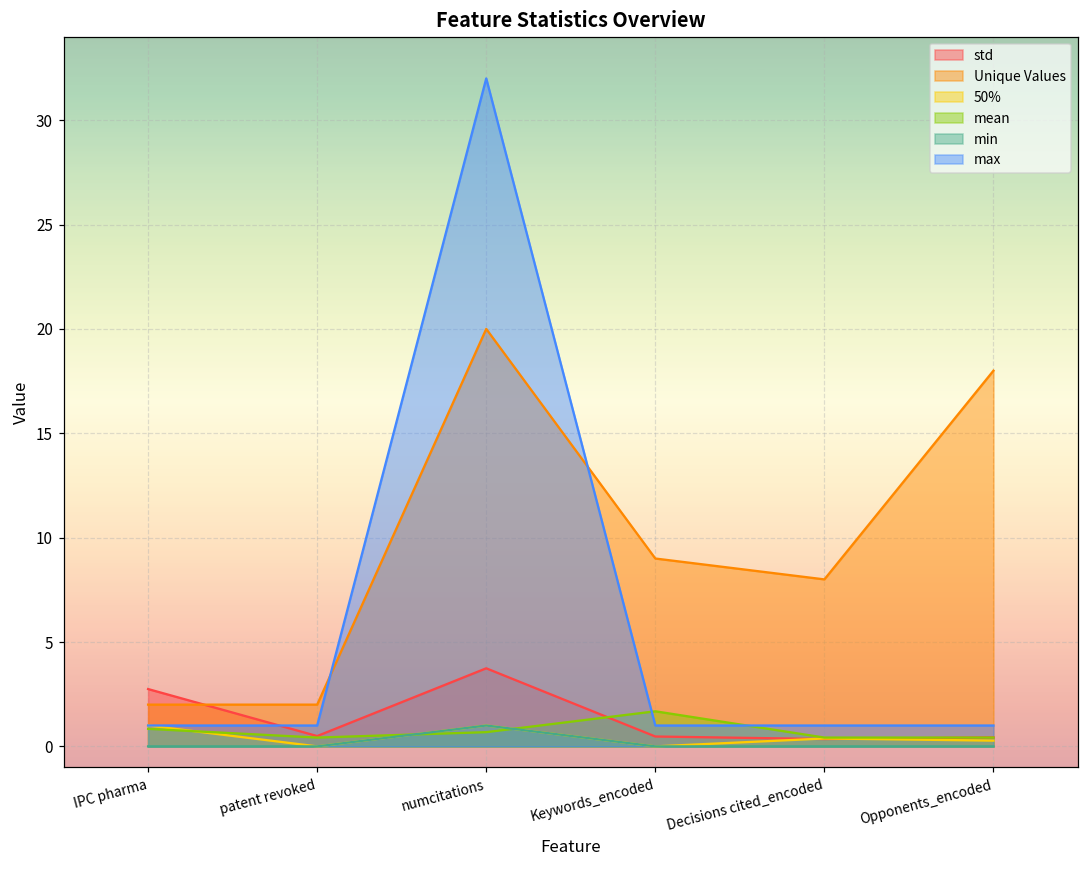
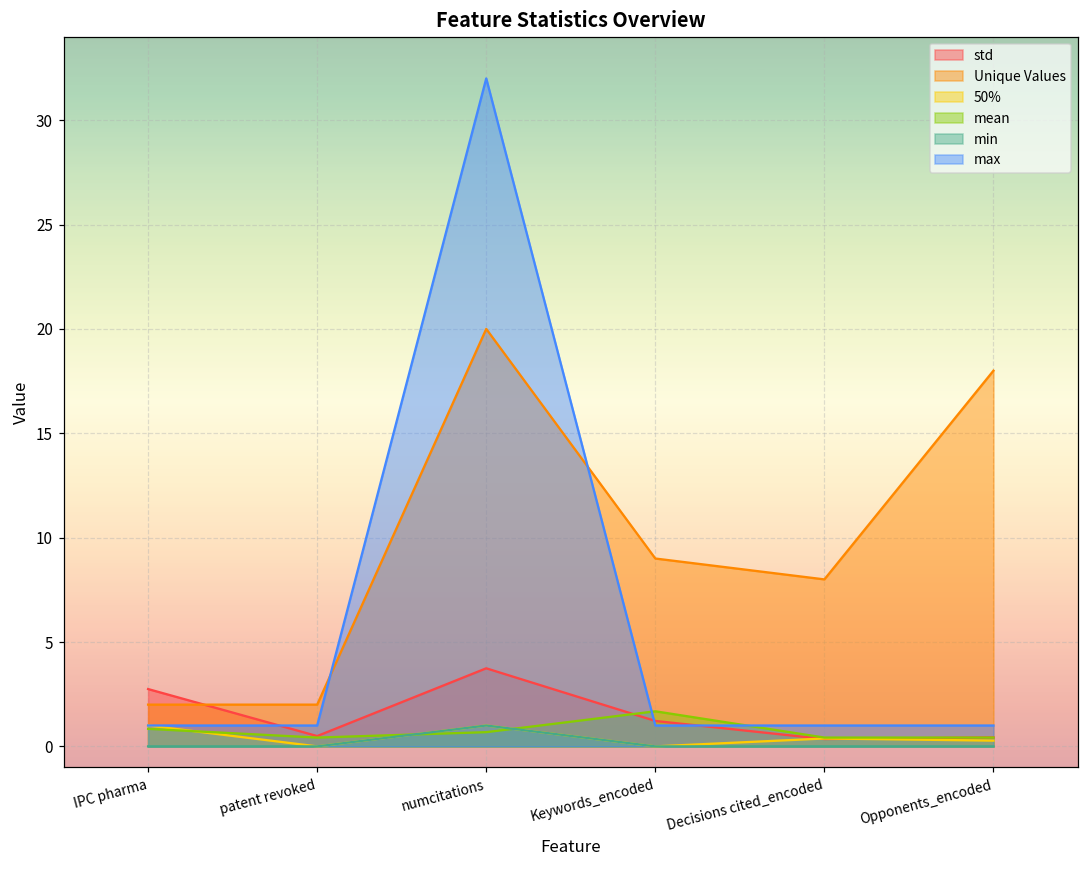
std, Keywords_encoded: 0.5 -> 1.2
